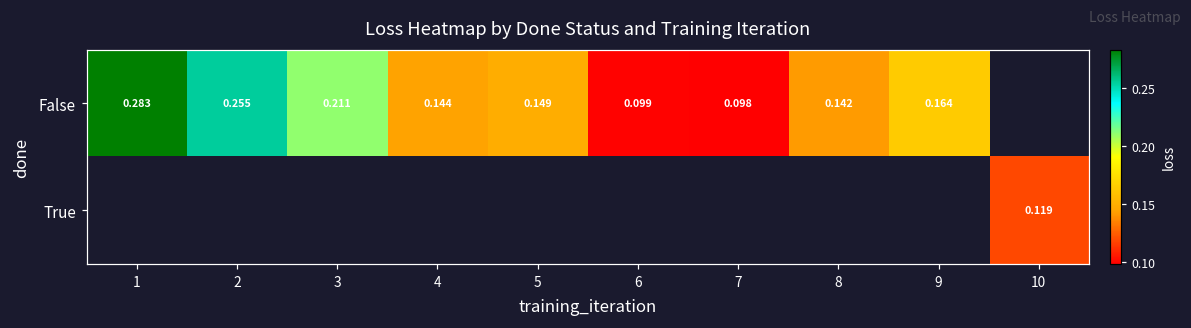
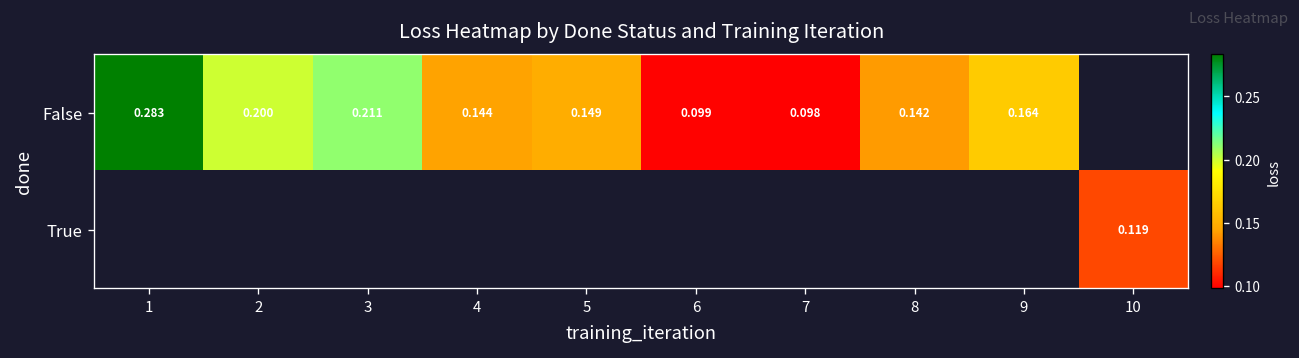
False, 2: 0.255 -> 0.200
